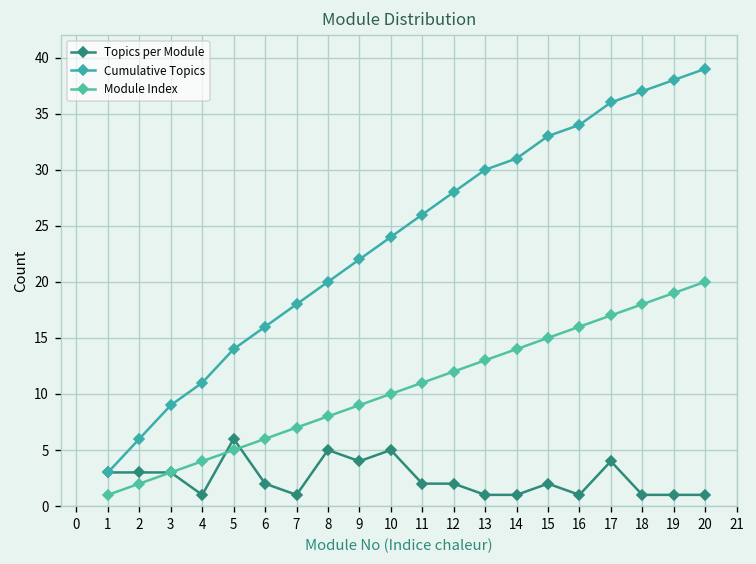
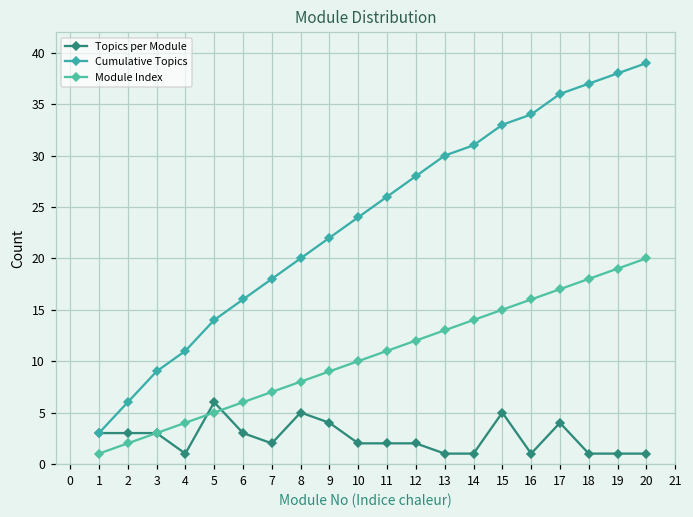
Topics per Module, 6: 2 -> 3
Topics per Module, 7: 1 -> 2
Topics per Module, 10: 5 -> 2
Topics per Module, 15: 2 -> 5
